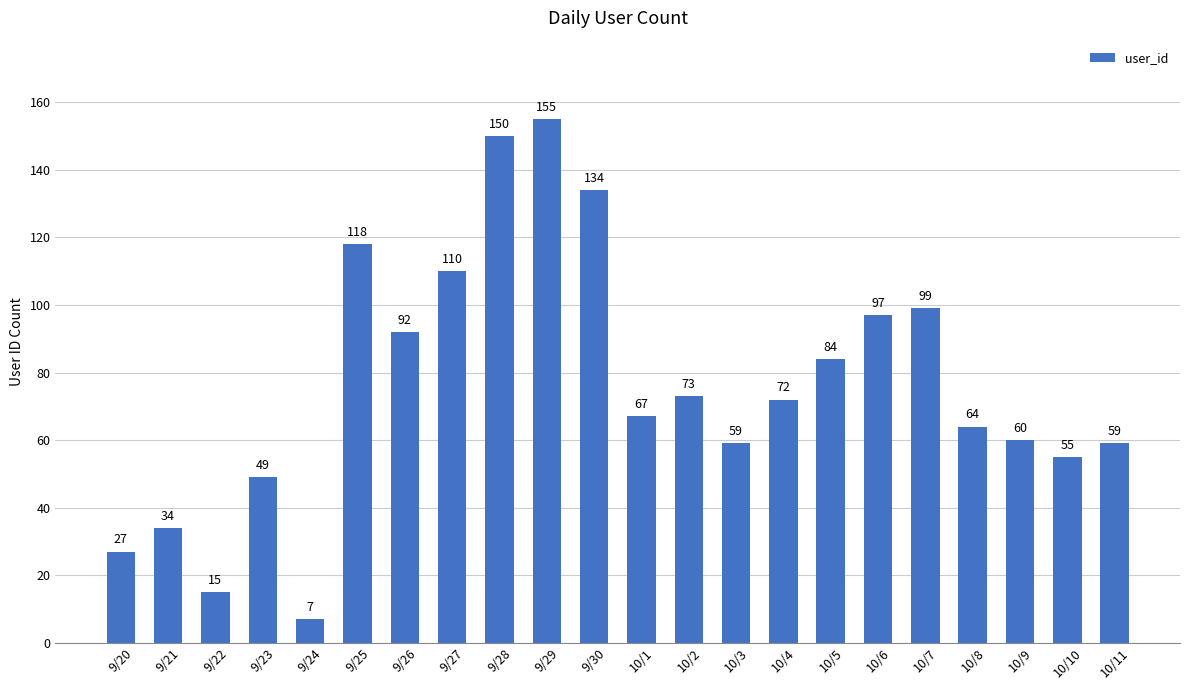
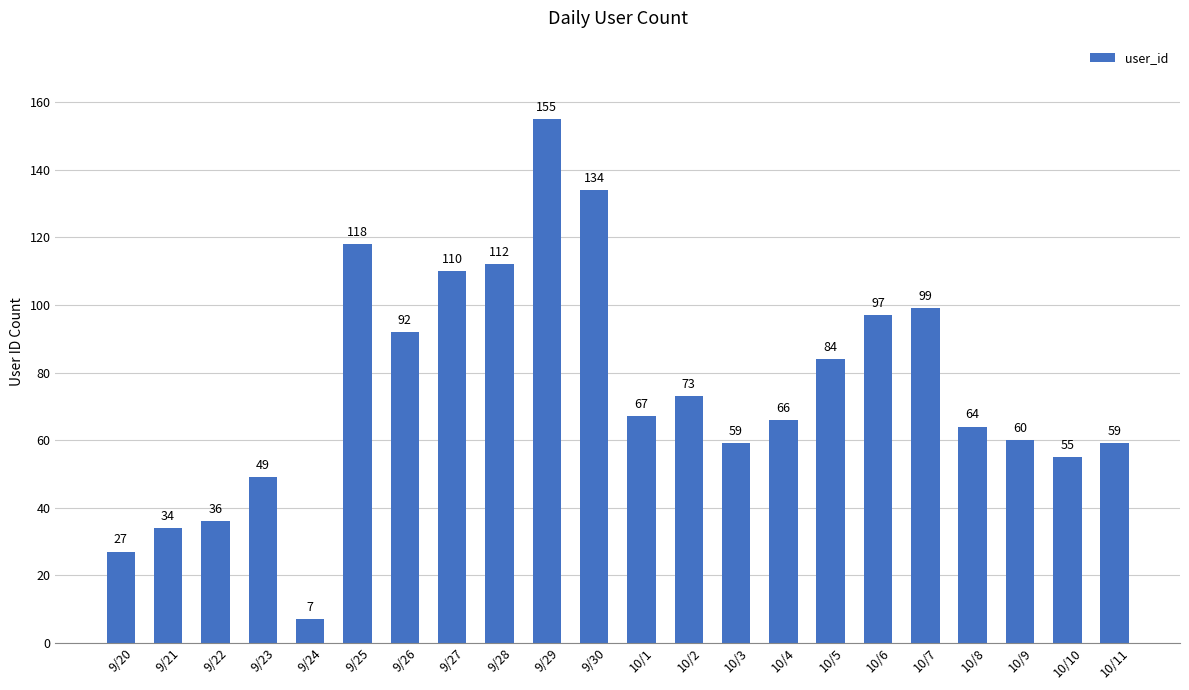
9/22: 15 -> 36
9/28: 150 -> 112
10/4: 72 -> 66
